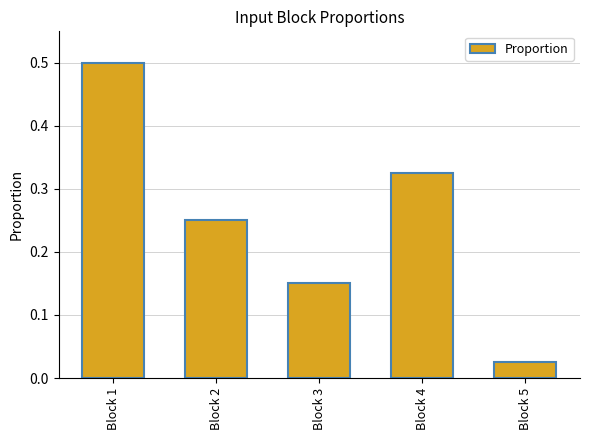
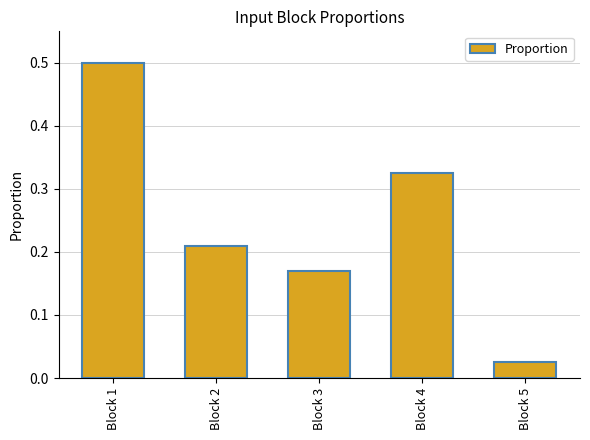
Block 2: 0.25 -> 0.21
Block 3: 0.15 -> 0.17
